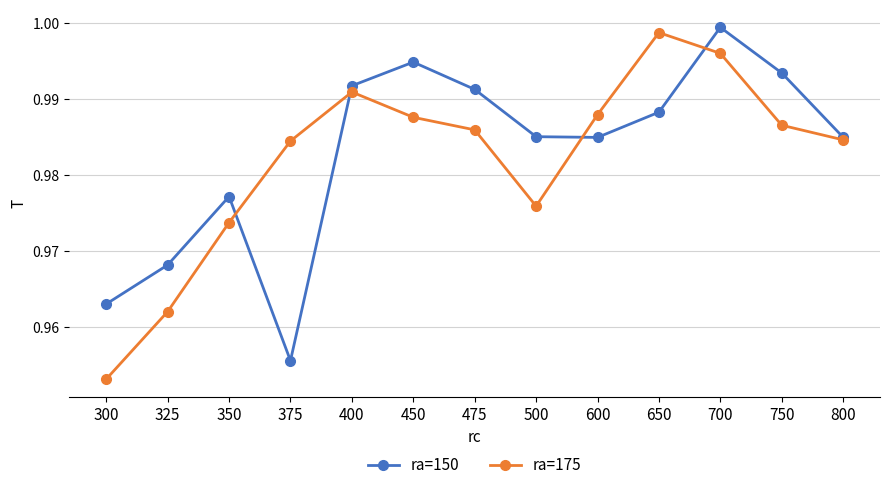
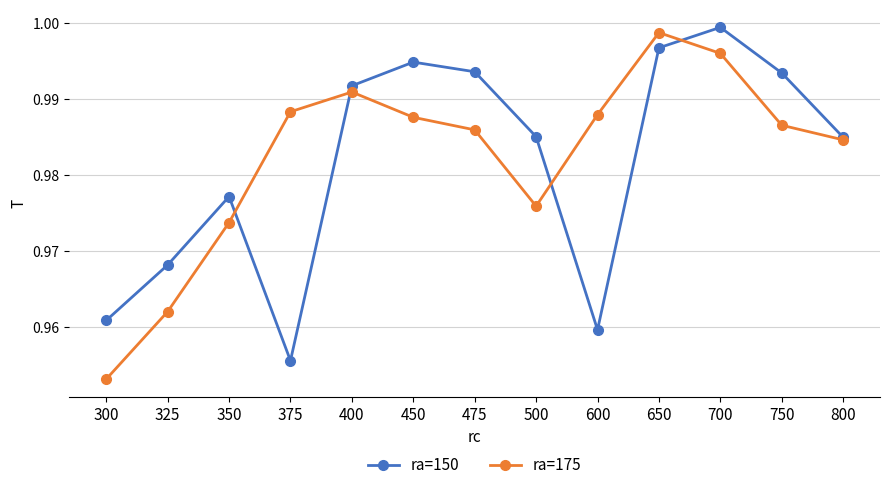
ra=150, 300: 0.963 -> 0.961
ra=175, 375: 0.984 -> 0.988
ra=150, 475: 0.991 -> 0.994
ra=150, 600: 0.985 -> 0.960
ra=150, 650: 0.988 -> 0.997
